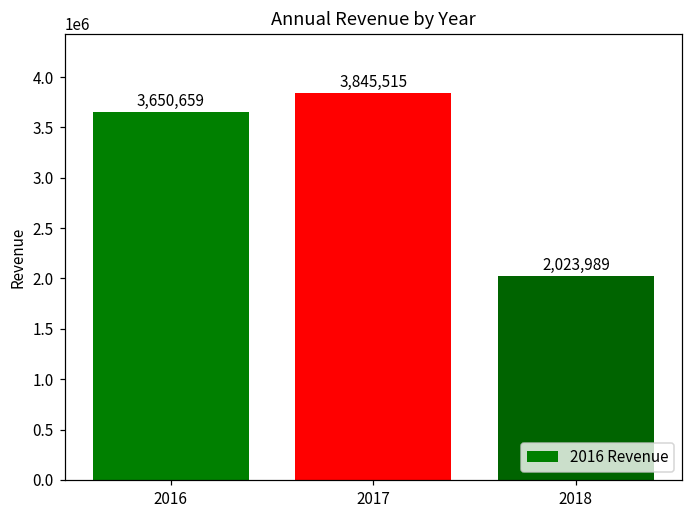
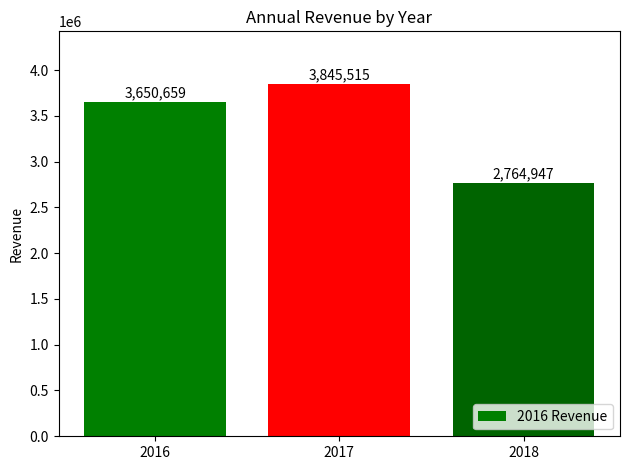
2018: 2,023,989 -> 2,764,947
